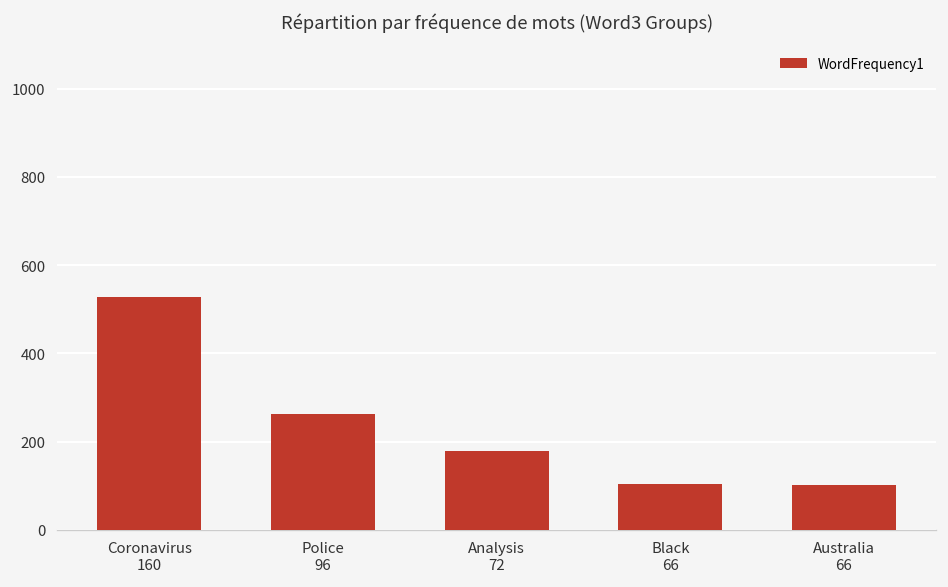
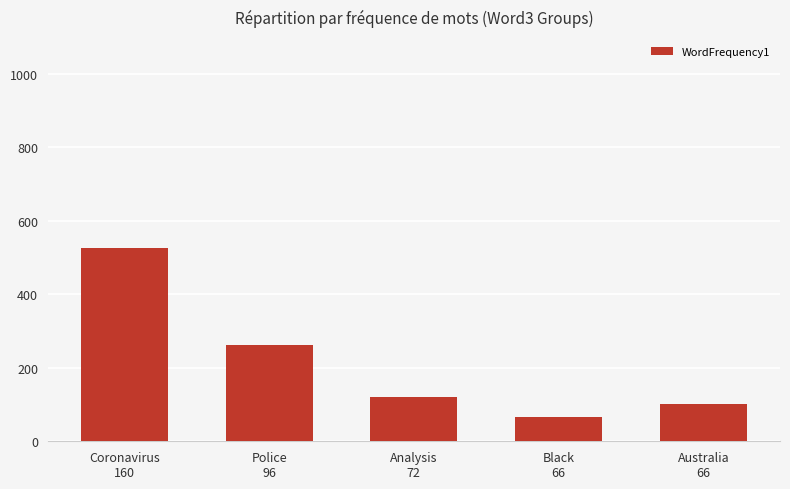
Analysis 72: 180 -> 120
Black 66: 100 -> 70
